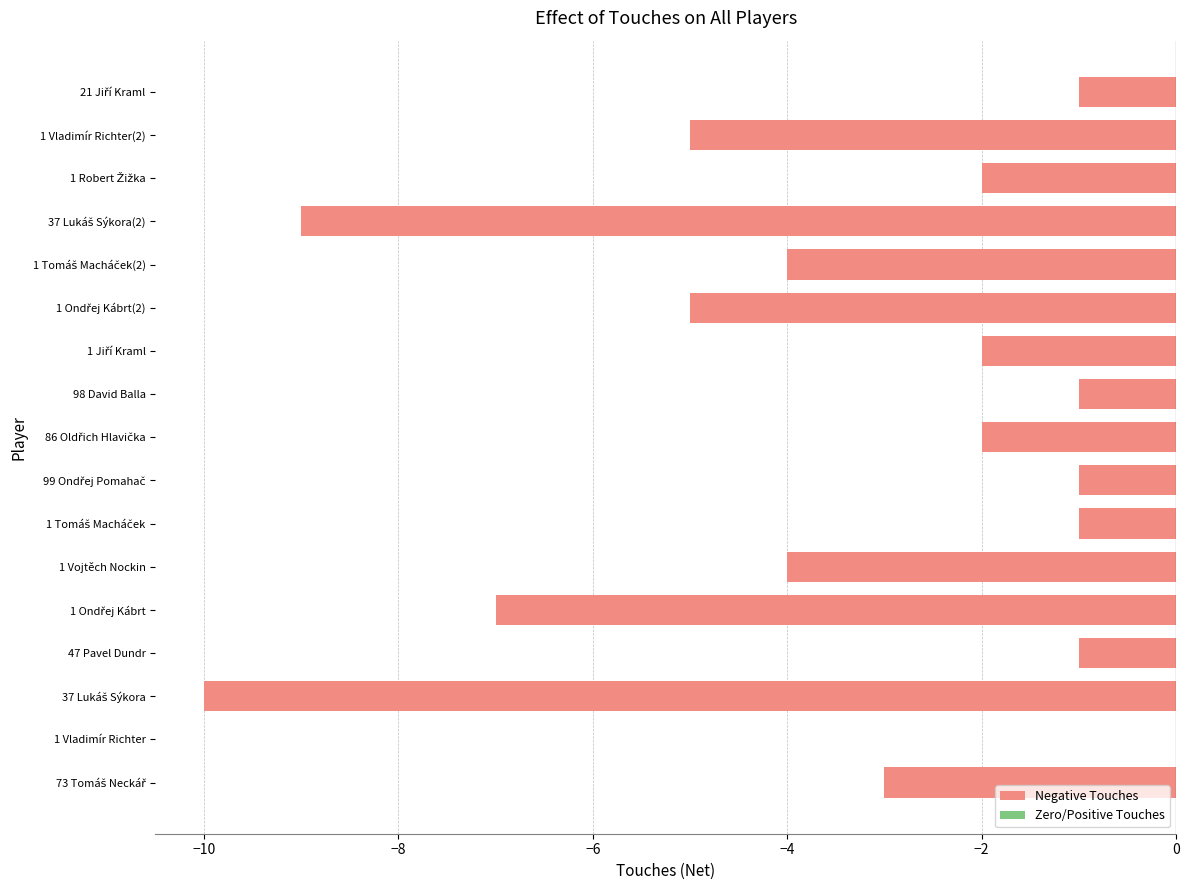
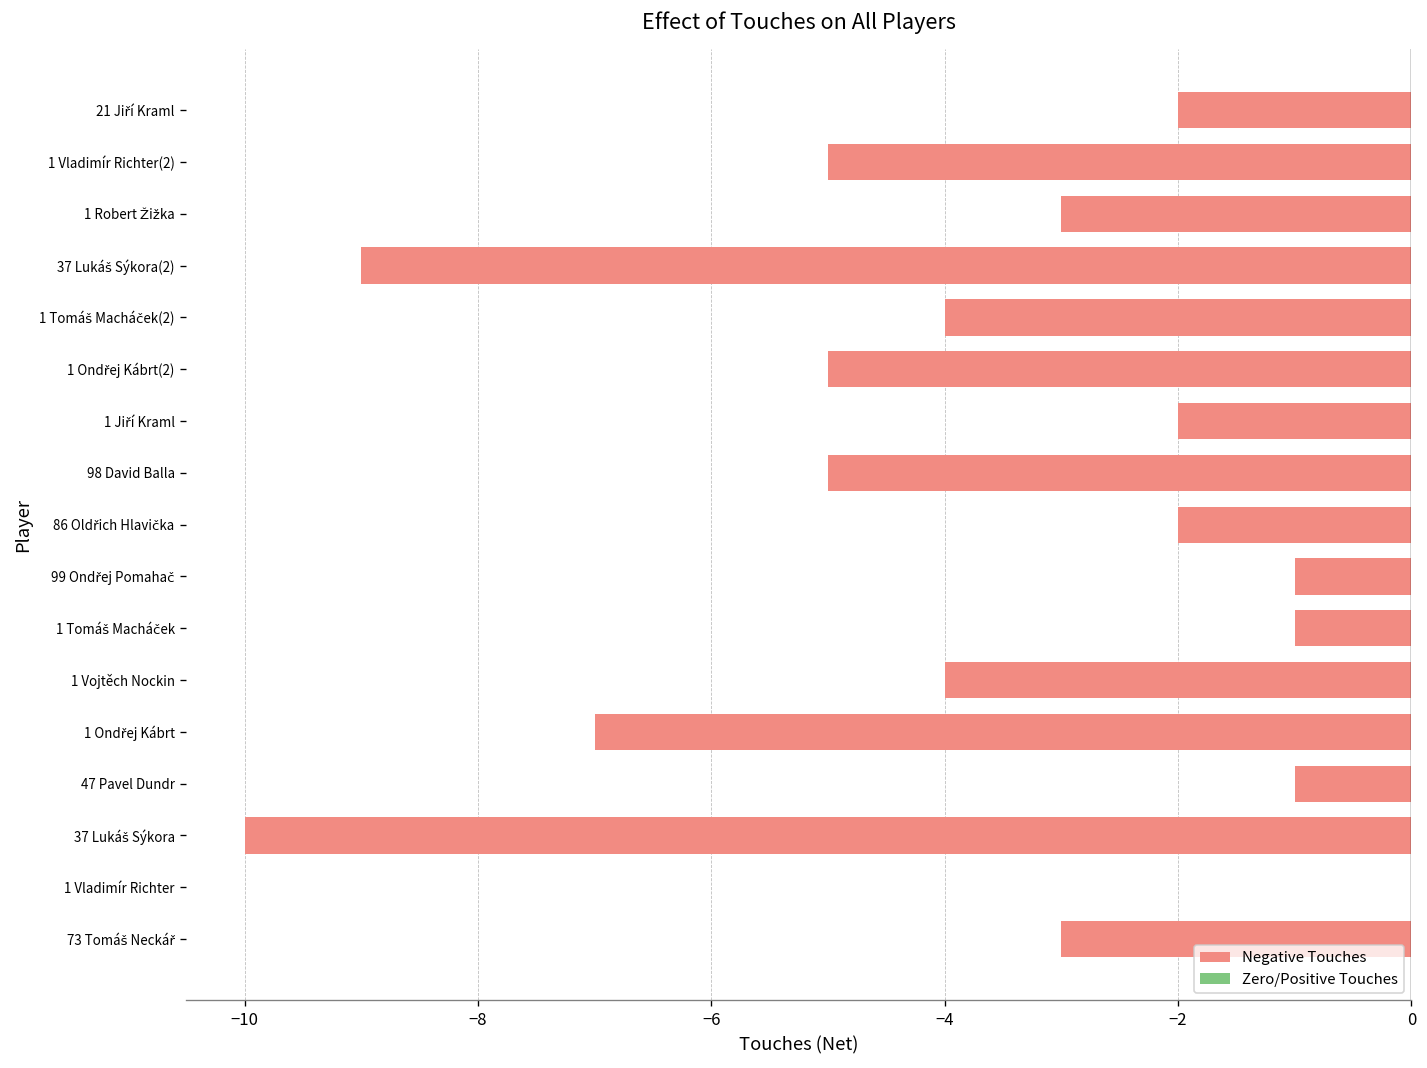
Negative Touches, 21 Jiří Kraml: -1 -> -2
Negative Touches, 1 Robert Žižka: -2 -> -3
Negative Touches, 98 David Balla: -1 -> -5
